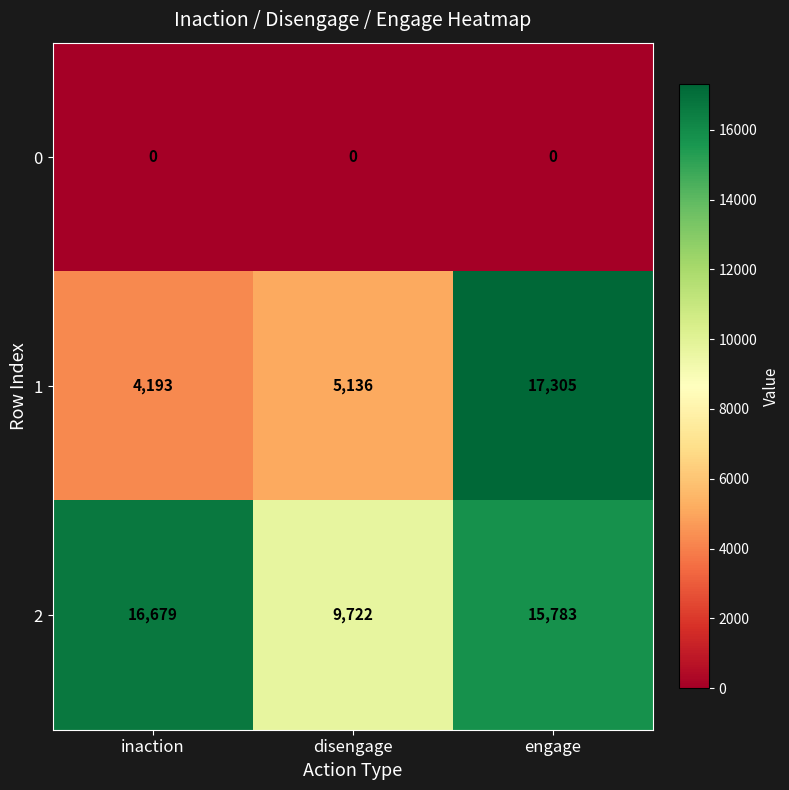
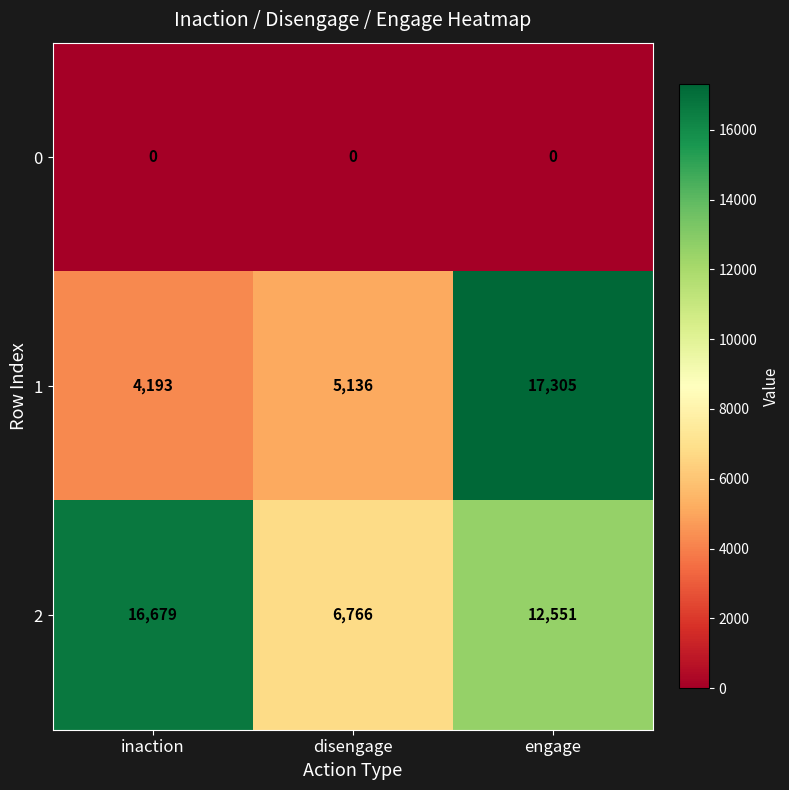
2, disengage: 9,722 -> 6,766
2, engage: 15,783 -> 12,551
